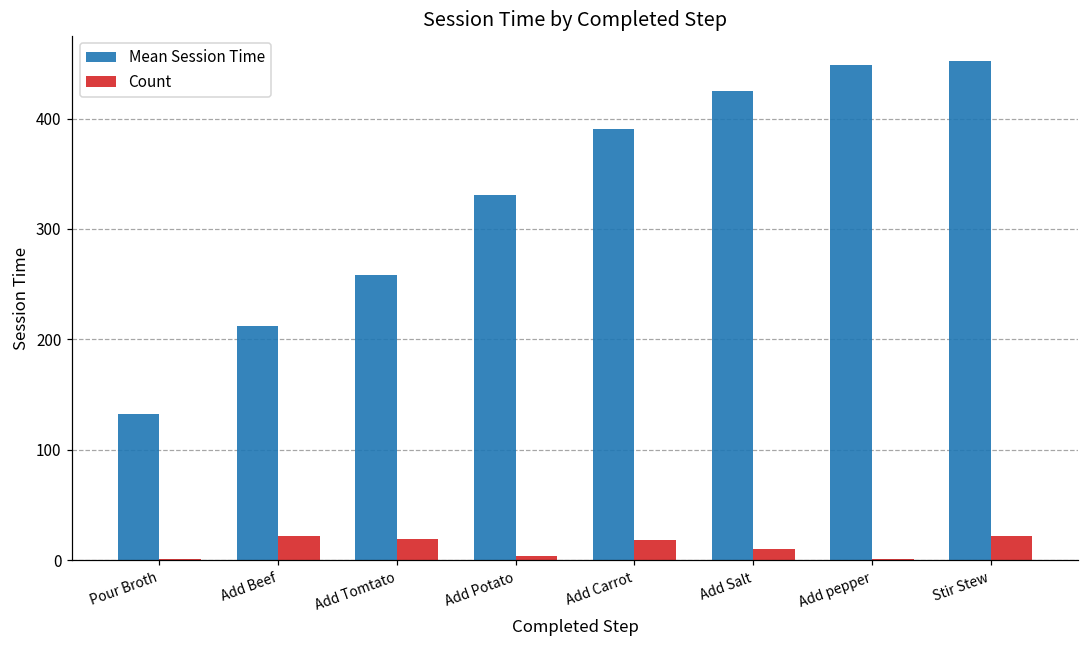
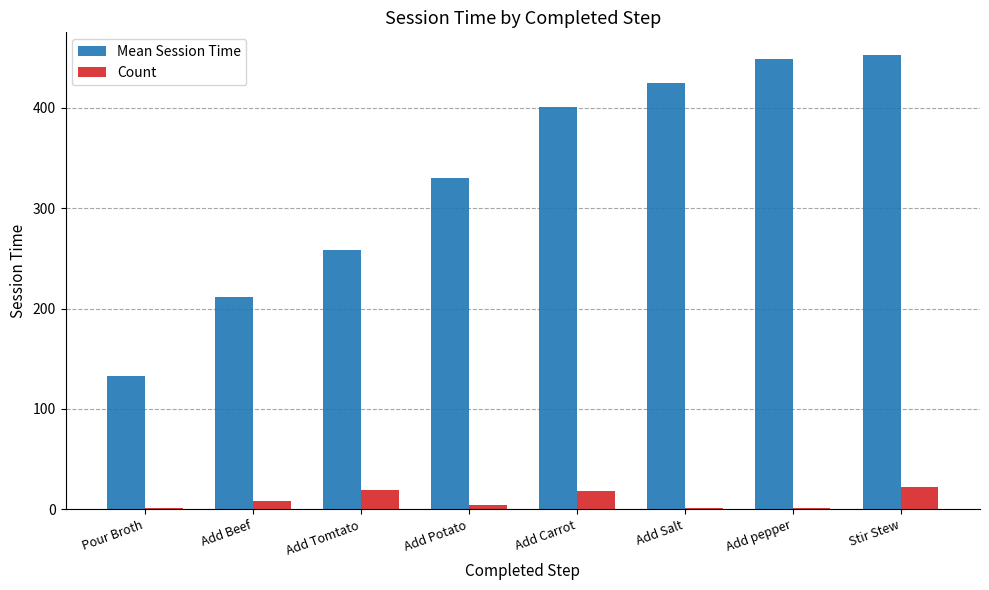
Count, Add Beef: 22 -> 8
Mean Session Time, Add Carrot: 391 -> 401
Count, Add Salt: 10 -> 1
